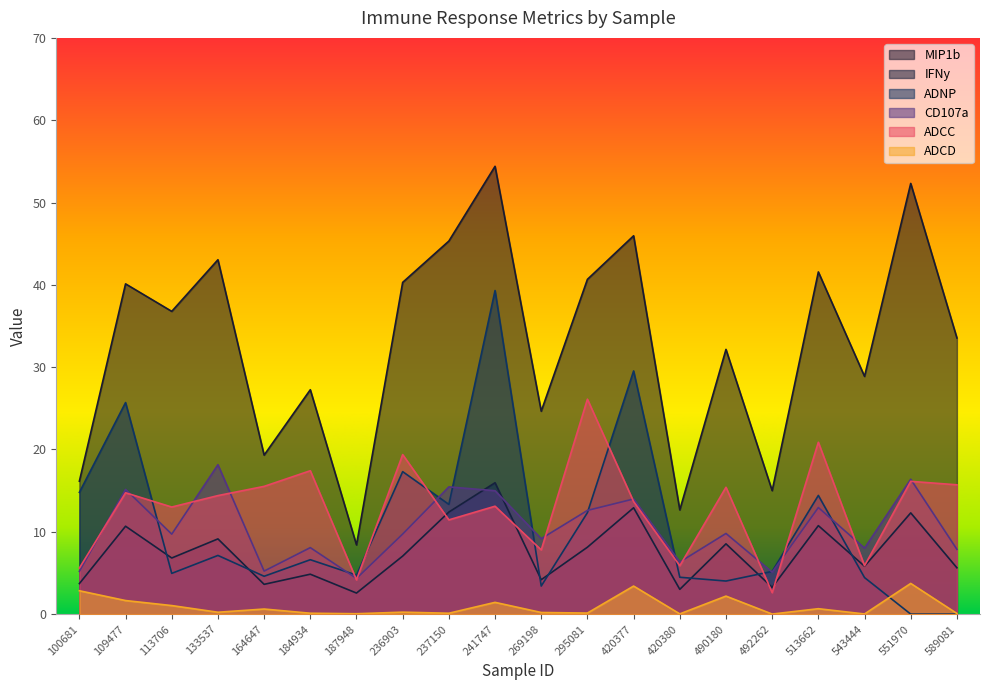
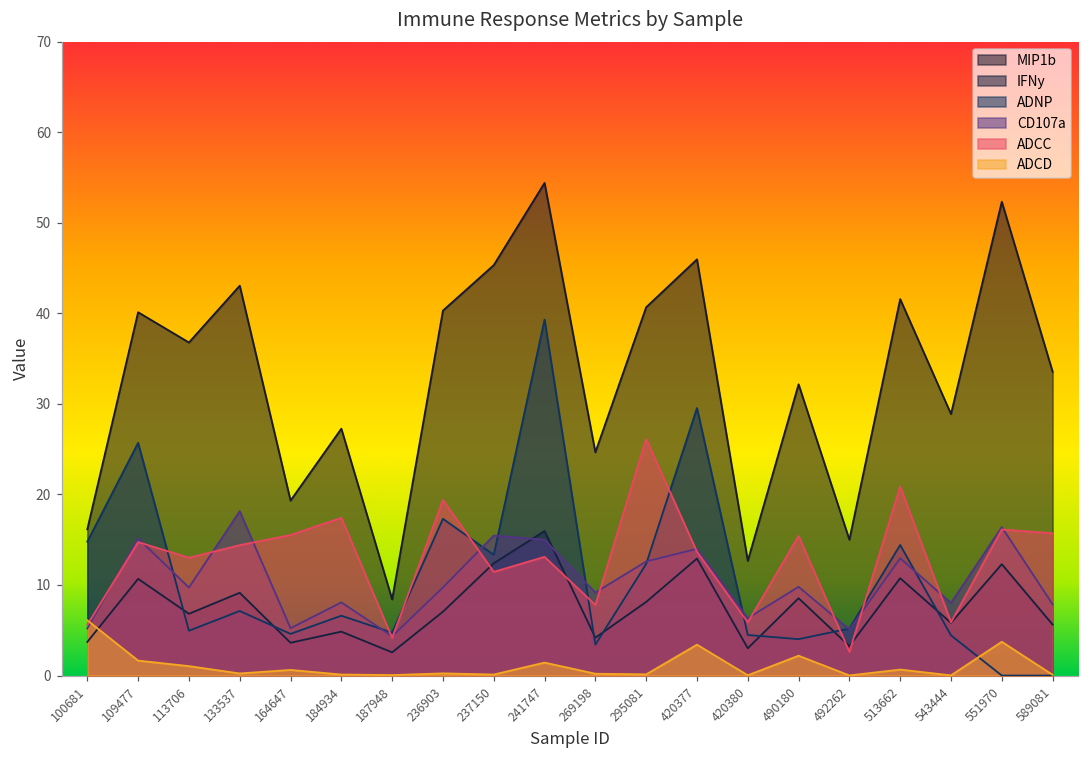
ADCD, 100681: 3 -> 6
